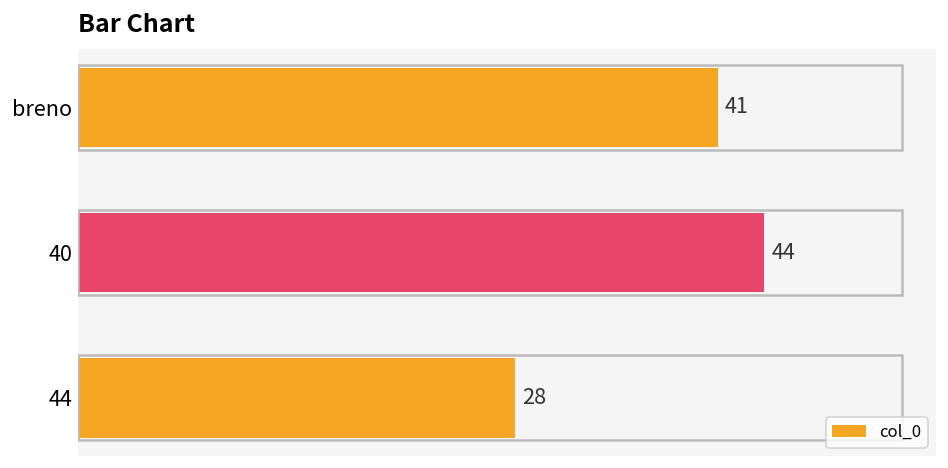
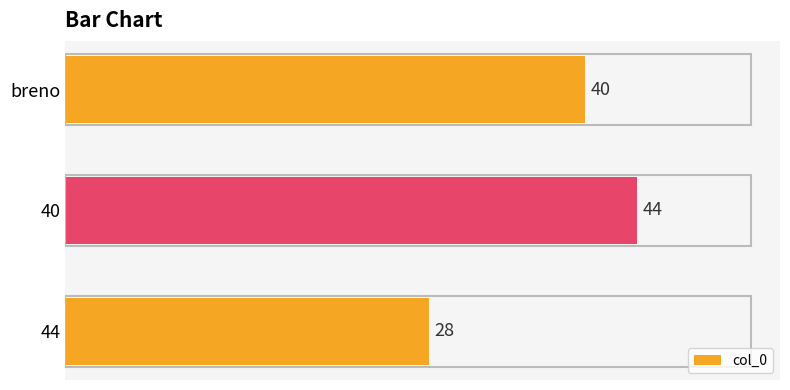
breno: 41 -> 40
